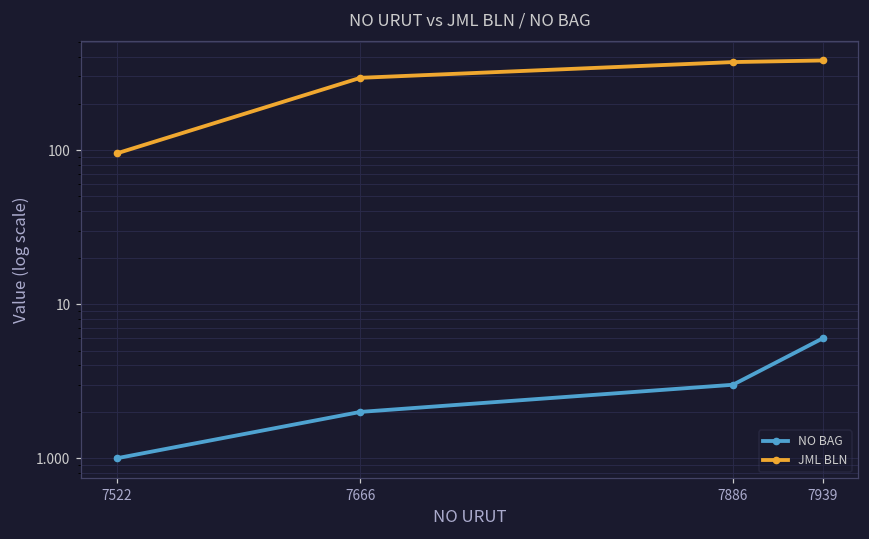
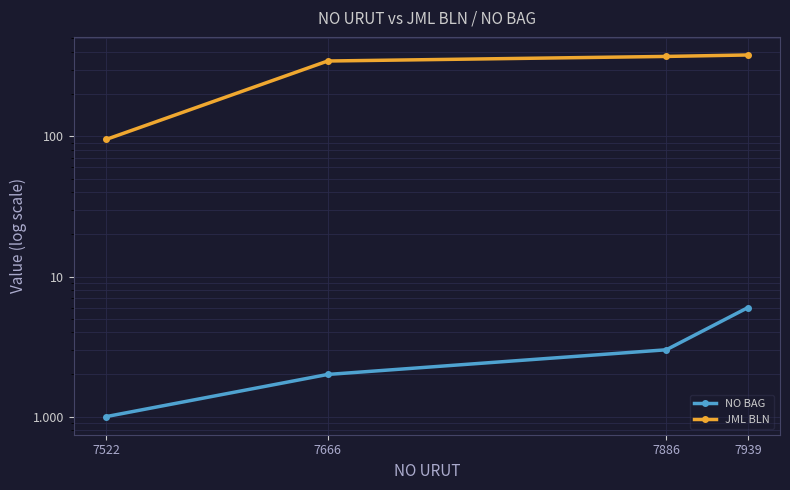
JML BLN, 7666: 290 -> 350
